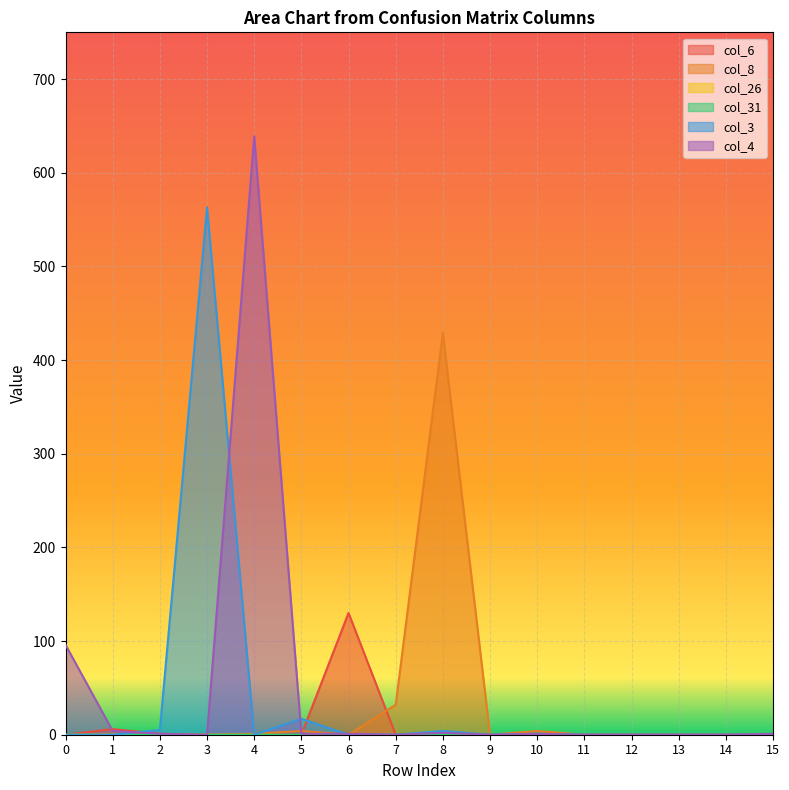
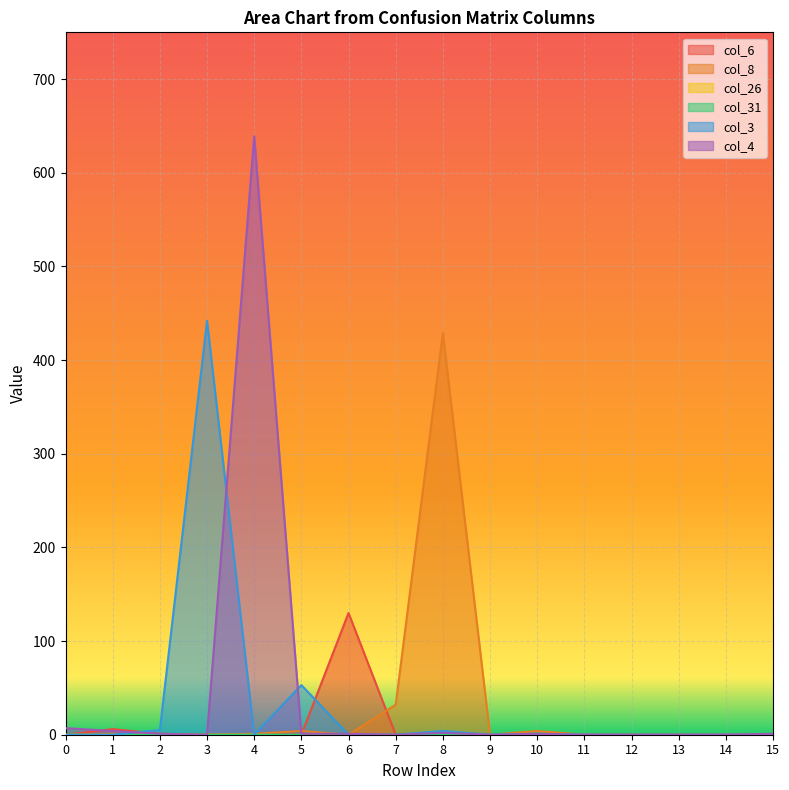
col_4, 0: 100 -> 10
col_3, 3: 560 -> 440
col_3, 5: 20 -> 50
